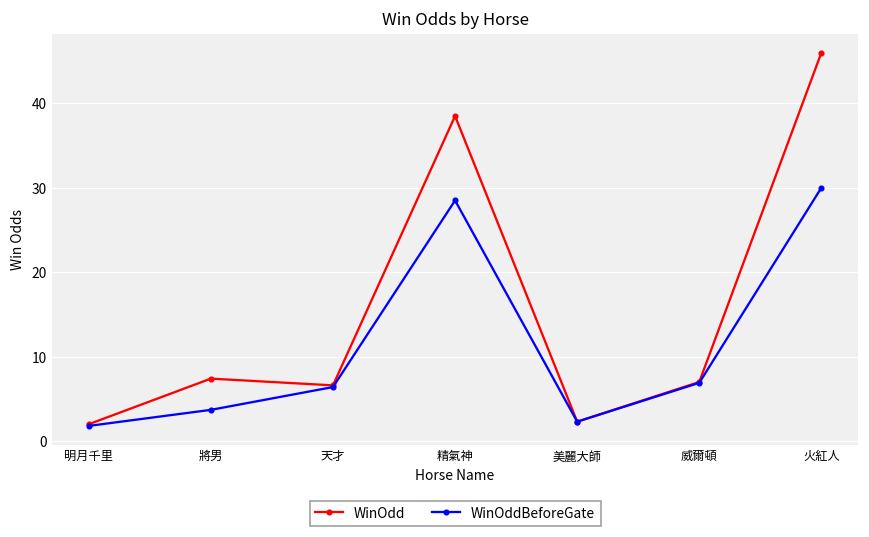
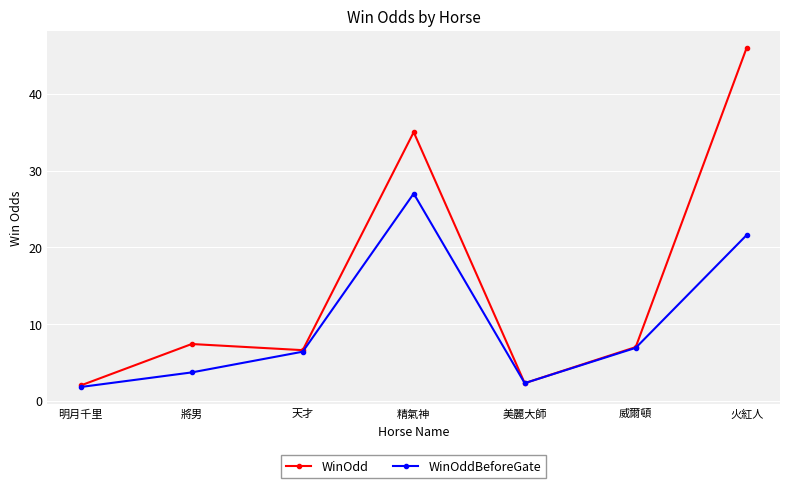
WinOdd, 精氣神: 39 -> 35
WinOddBeforeGate, 精氣神: 29 -> 27
WinOddBeforeGate, 火紅人: 30 -> 22
